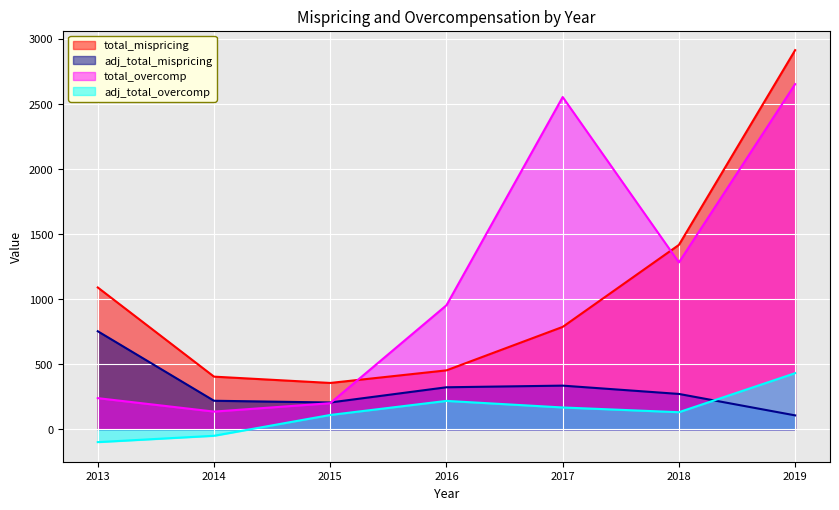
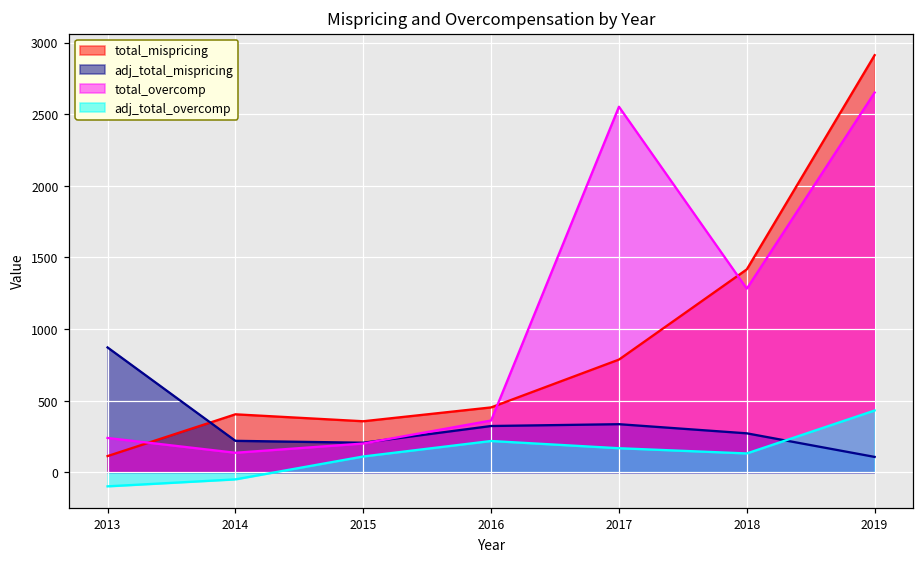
total_mispricing, 2013: 1090 -> 110
adj_total_mispricing, 2013: 750 -> 870
total_overcomp, 2016: 950 -> 360
